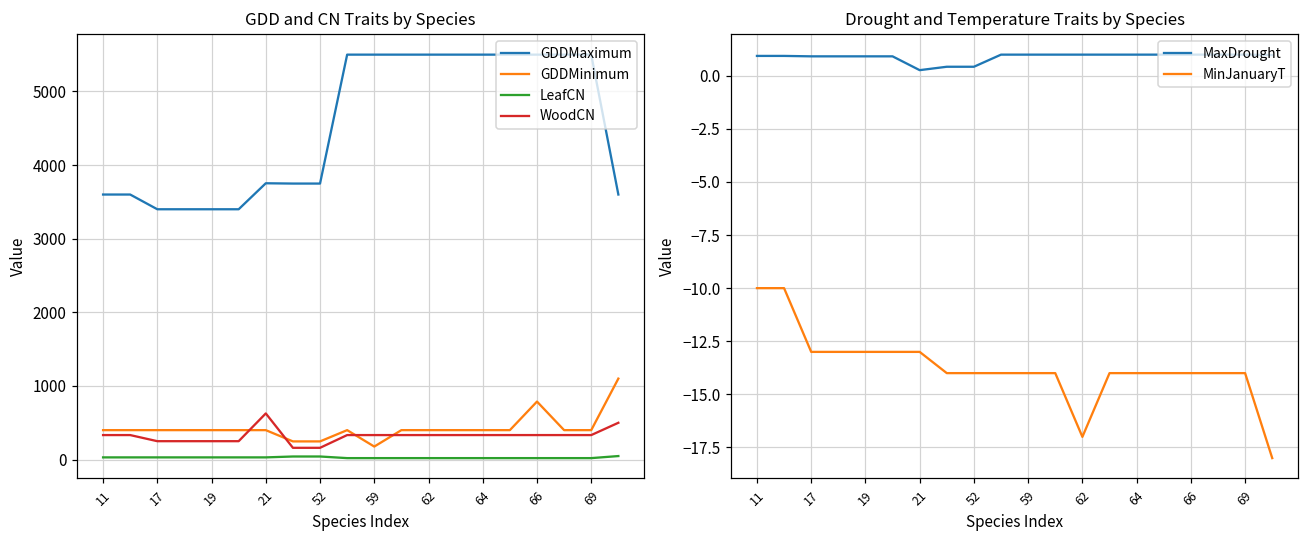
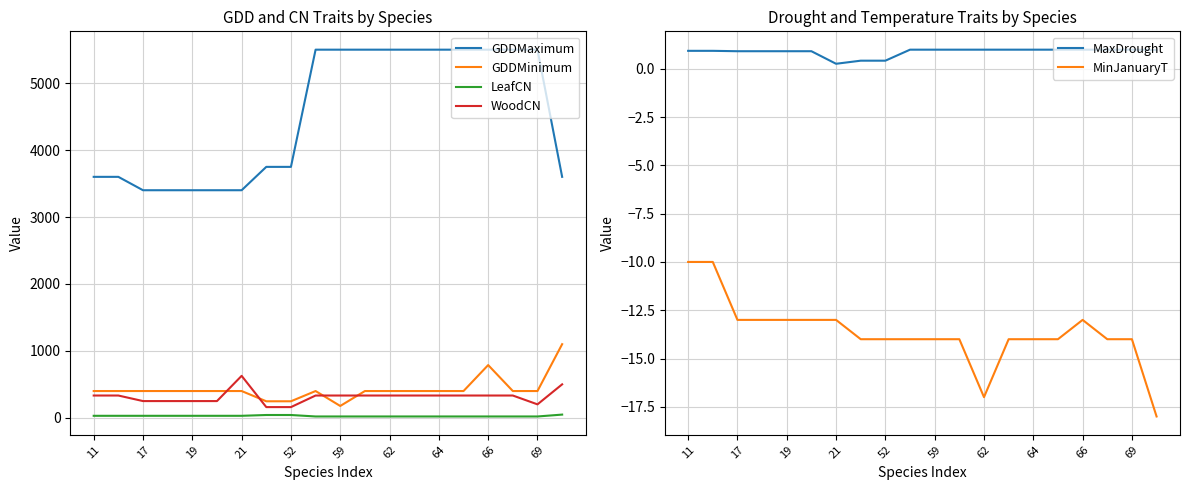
GDD and CN Traits by Species, GDDMaximum, 21: 3800 -> 3400
GDD and CN Traits by Species, WoodCN, 69: 300 -> 200
Drought and Temperature Traits by Species, MinJanuaryT, 66: -14 -> -13
